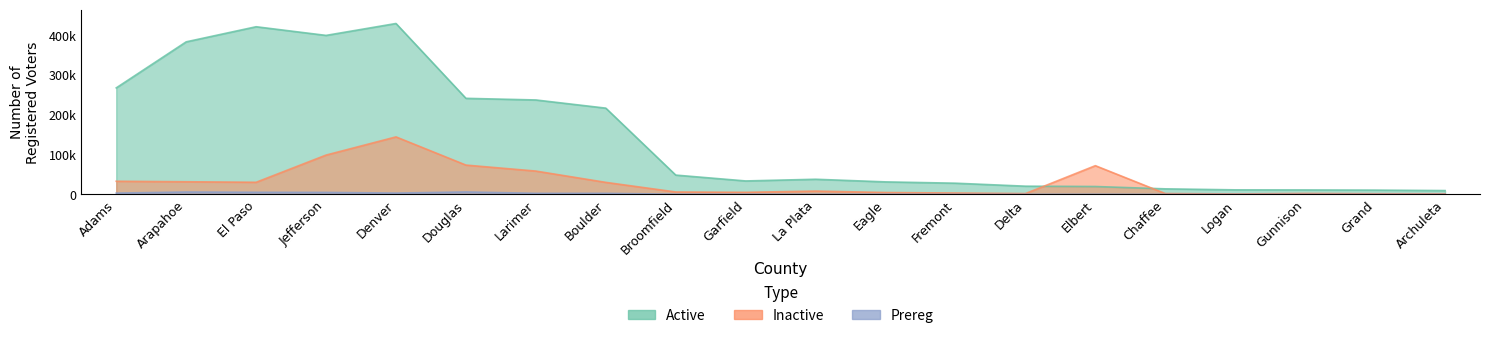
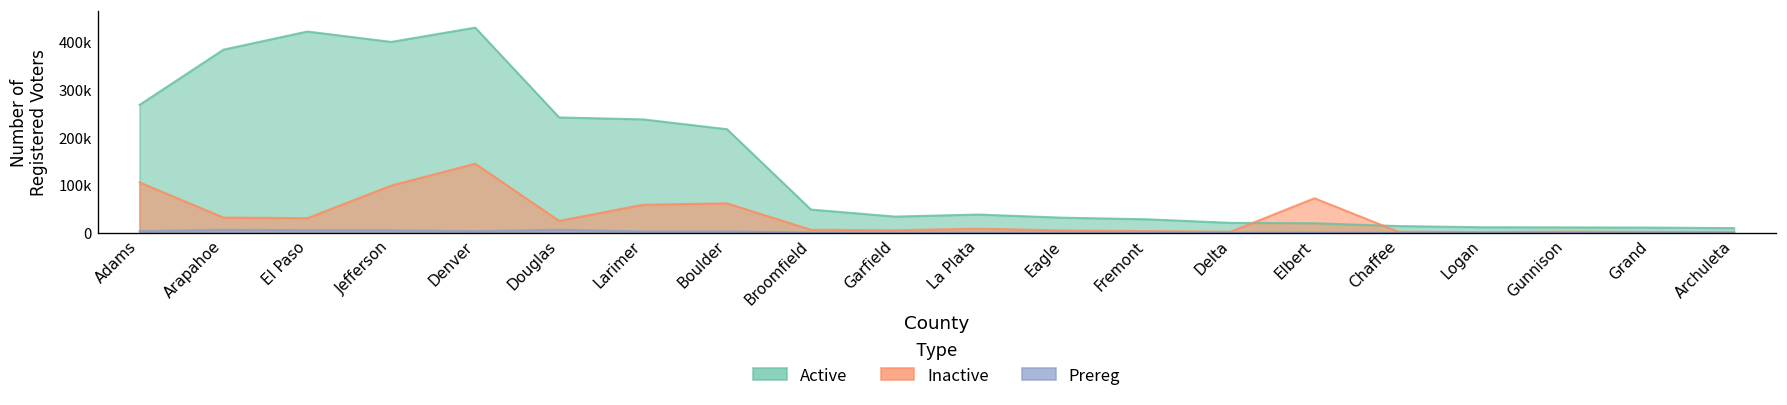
Inactive, Adams: 30000 -> 110000
Inactive, Douglas: 70000 -> 30000
Inactive, Boulder: 30000 -> 60000
